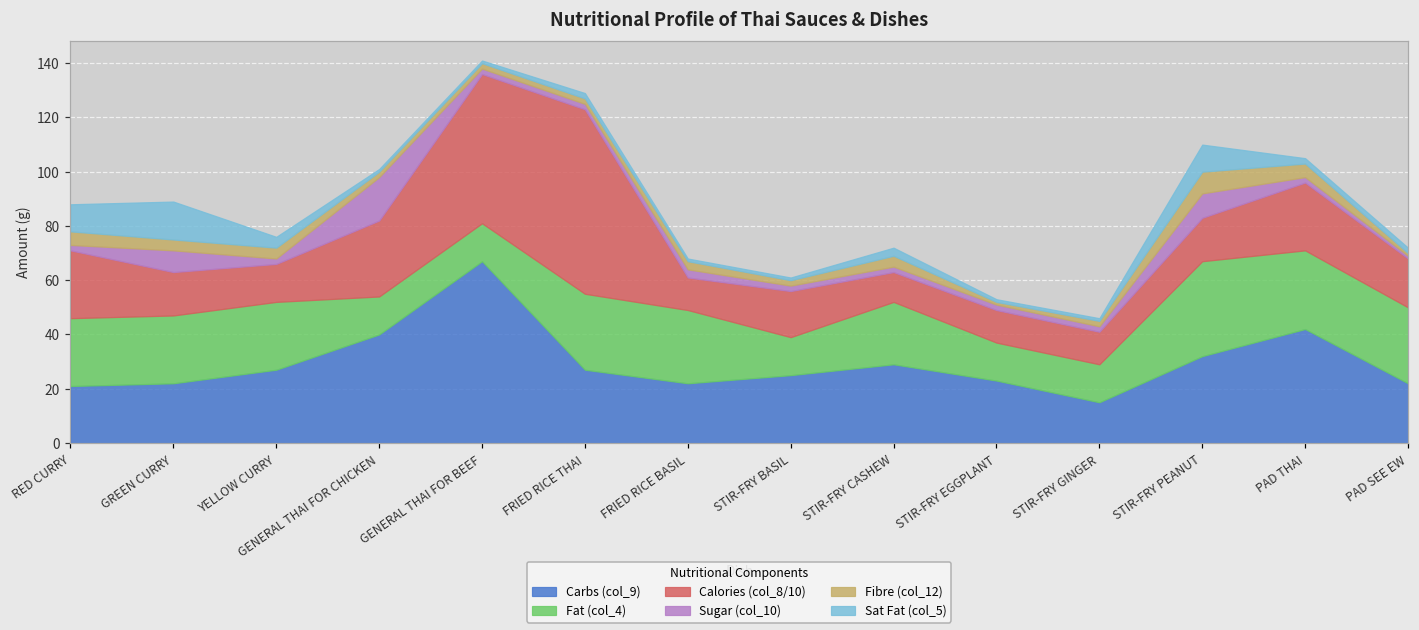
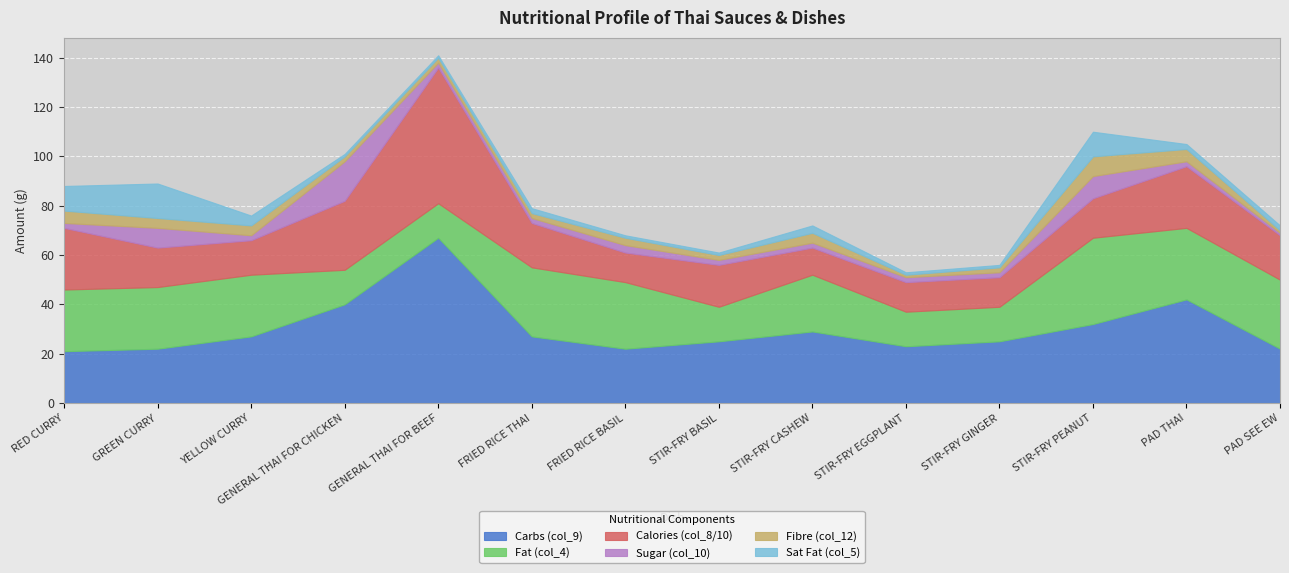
Calories (col_8/10), FRIED RICE THAI: 68 -> 18
Carbs (col_9), STIR-FRY GINGER: 15 -> 25
